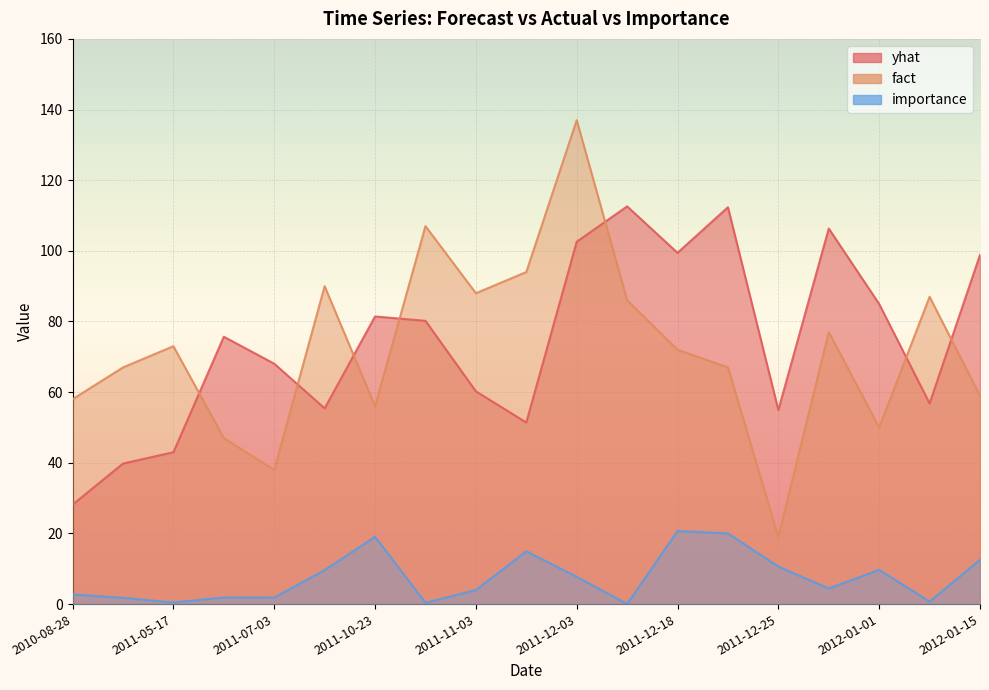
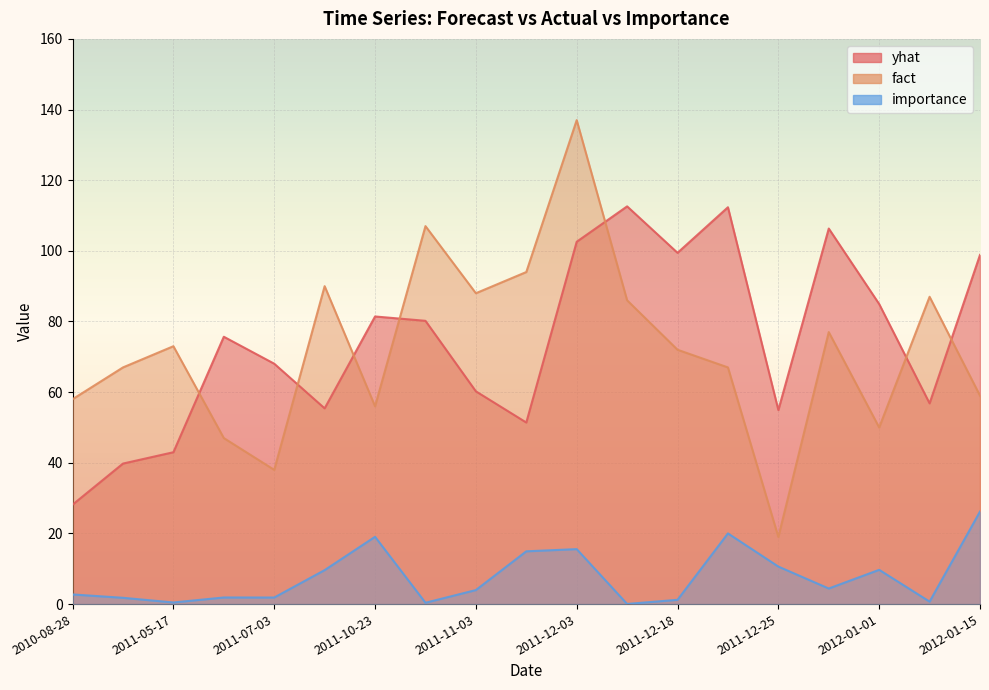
importance, 2011-12-03: 8 -> 16
importance, 2011-12-18: 21 -> 1
importance, 2012-01-15: 13 -> 26
